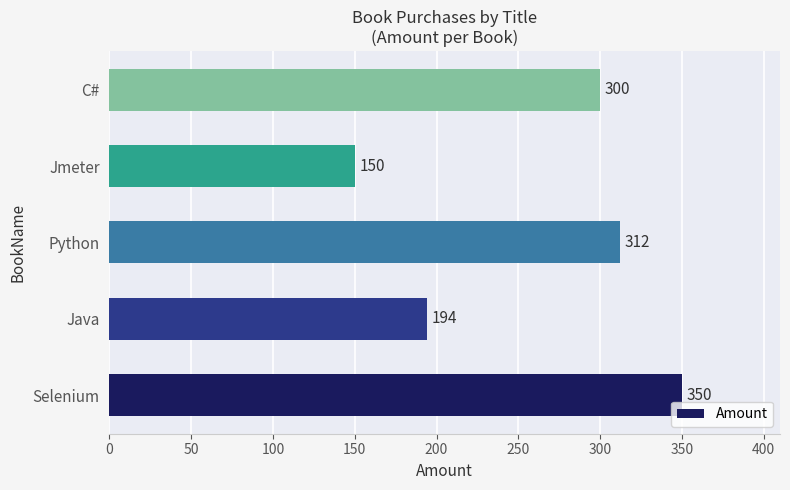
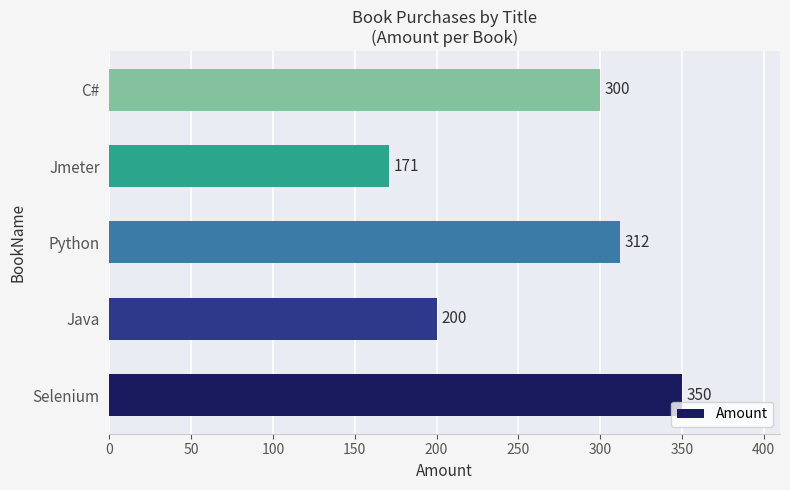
Jmeter: 150 -> 171
Java: 194 -> 200
